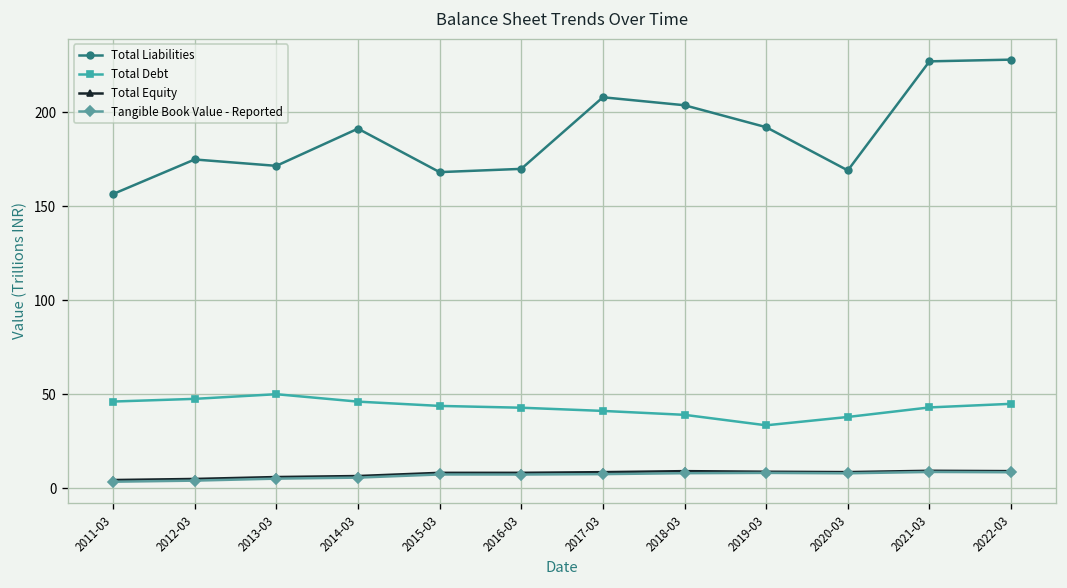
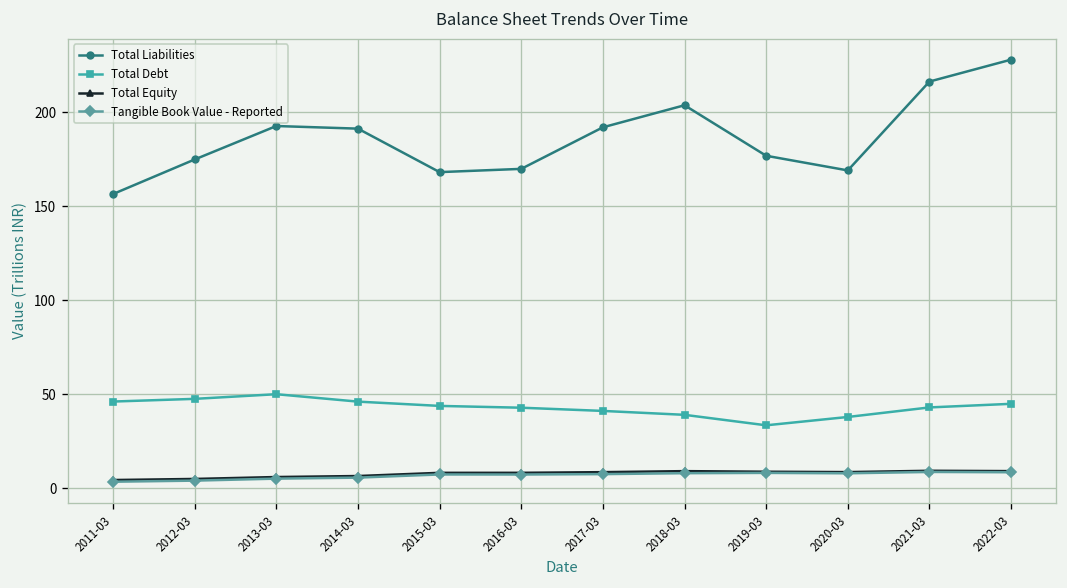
Total Liabilities, 2013-03: 171 -> 193
Total Liabilities, 2017-03: 208 -> 192
Total Liabilities, 2019-03: 192 -> 177
Total Liabilities, 2021-03: 227 -> 216
